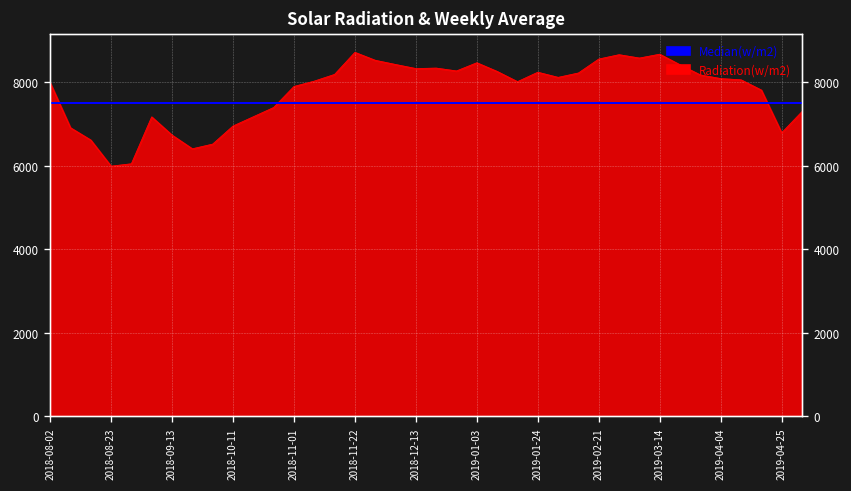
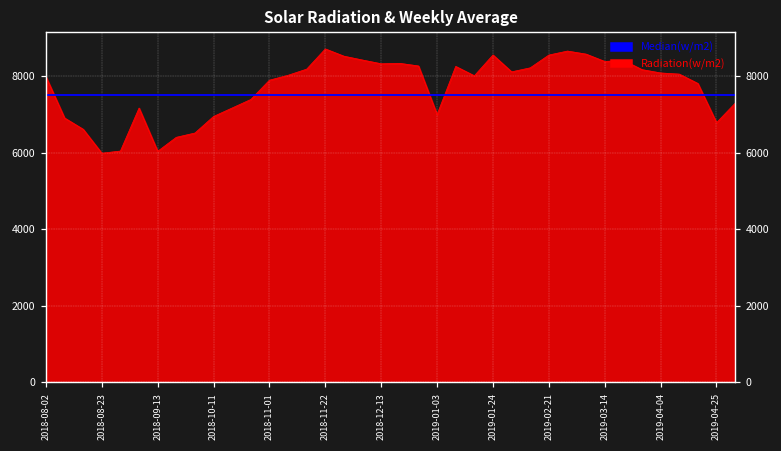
2018-09-13: 6700 -> 6000
2019-01-03: 8500 -> 7000
2019-01-24: 8200 -> 8600
2019-03-14: 8700 -> 8400
